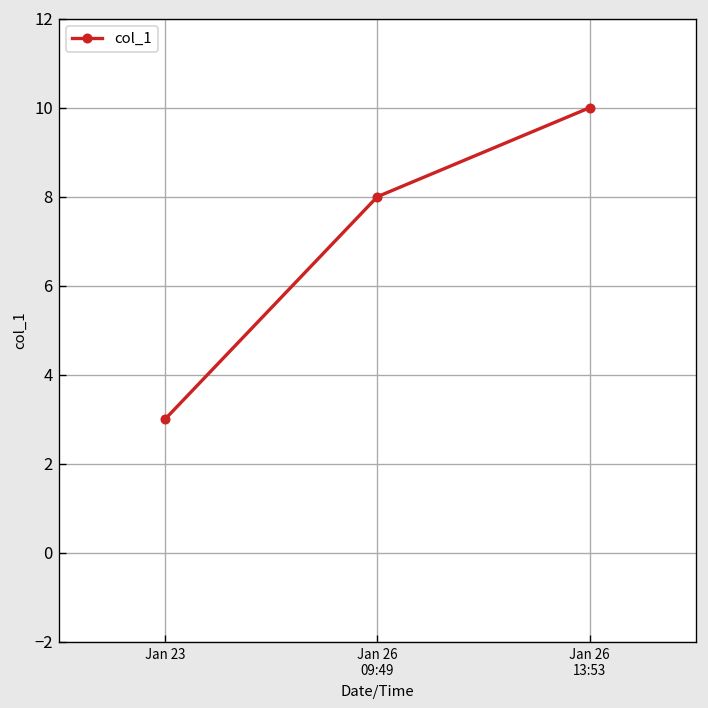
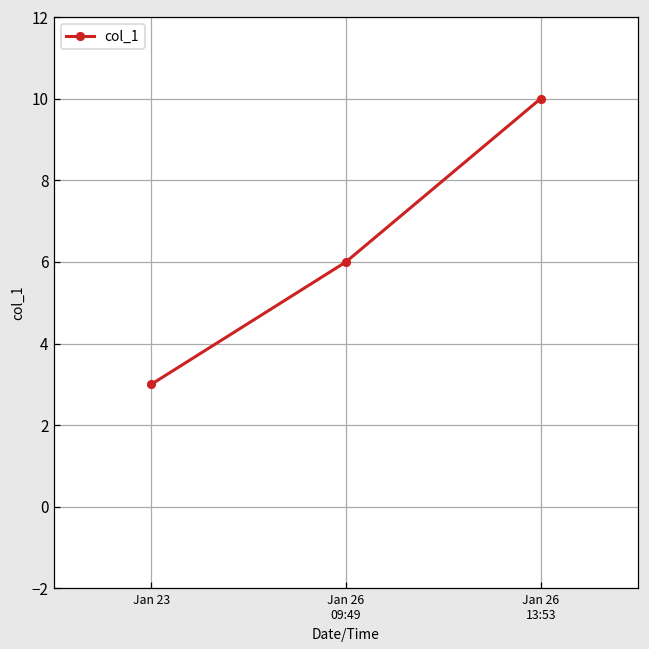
Jan 26 09:49: 8 -> 6
